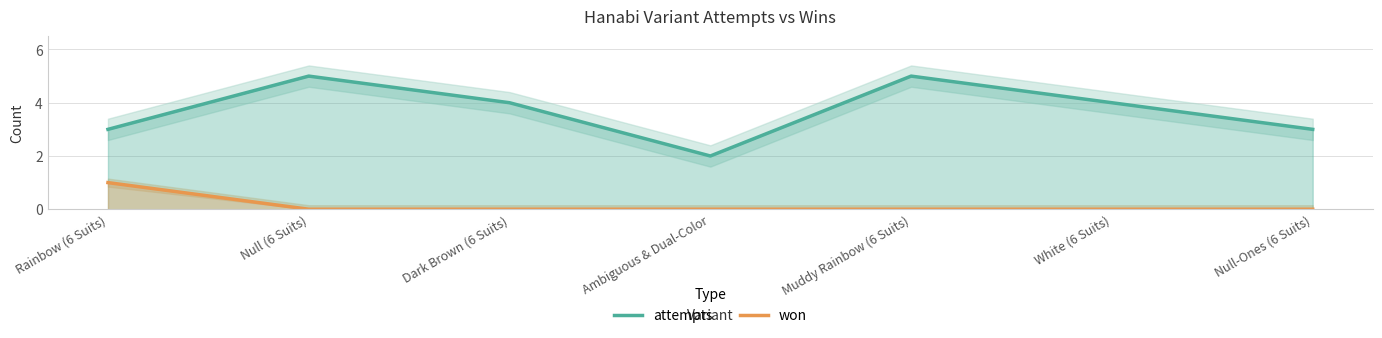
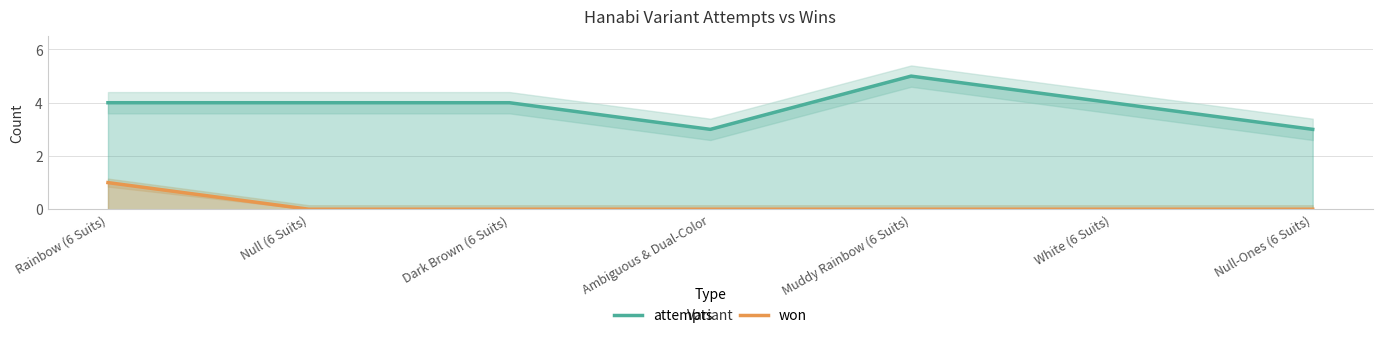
attempts, Rainbow (6 Suits): 3 -> 4
attempts, Null (6 Suits): 5 -> 4
attempts, Ambiguous & Dual-Color: 2 -> 3
